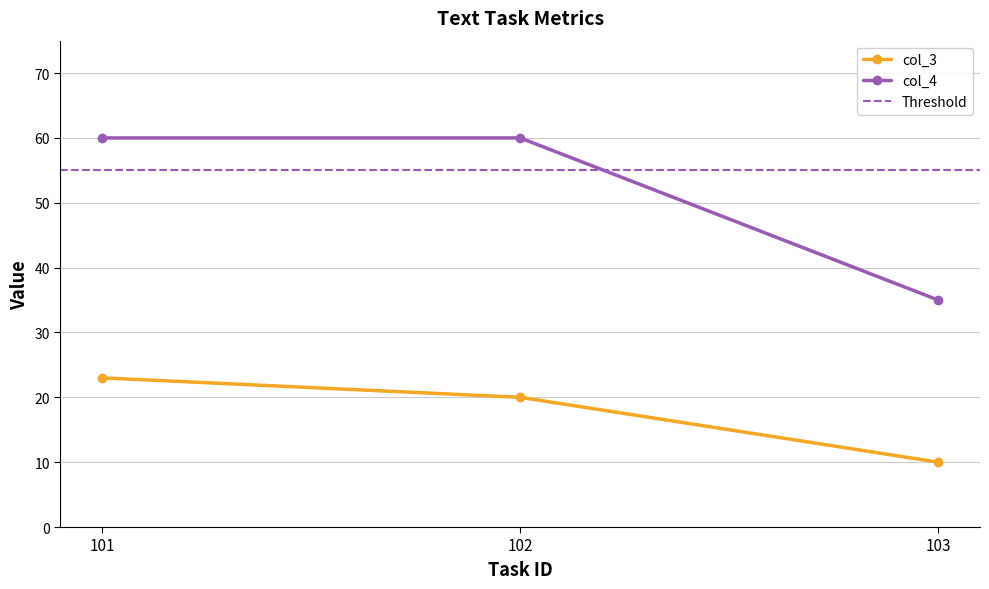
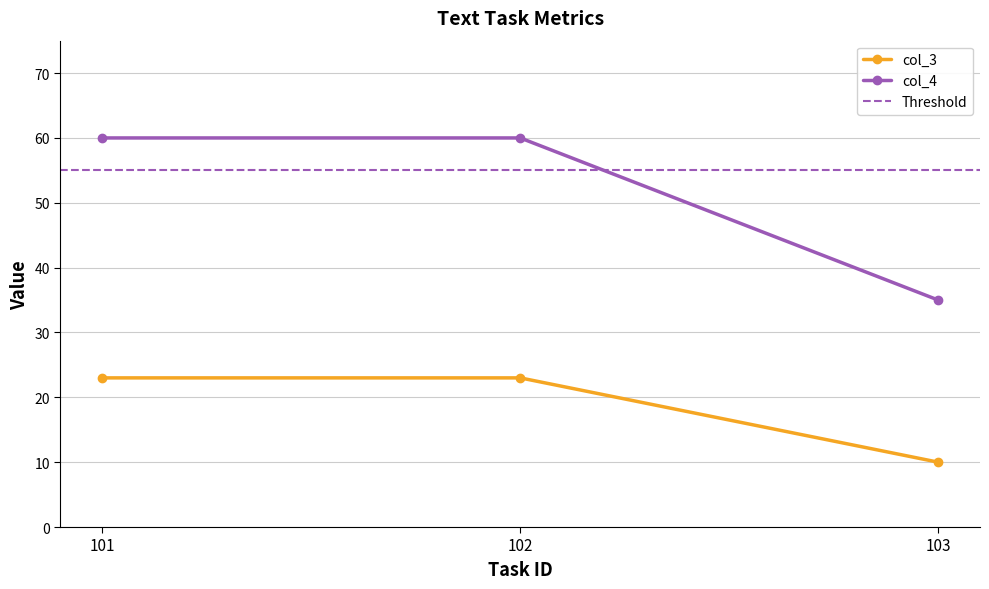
col_3, 102: 20 -> 23
